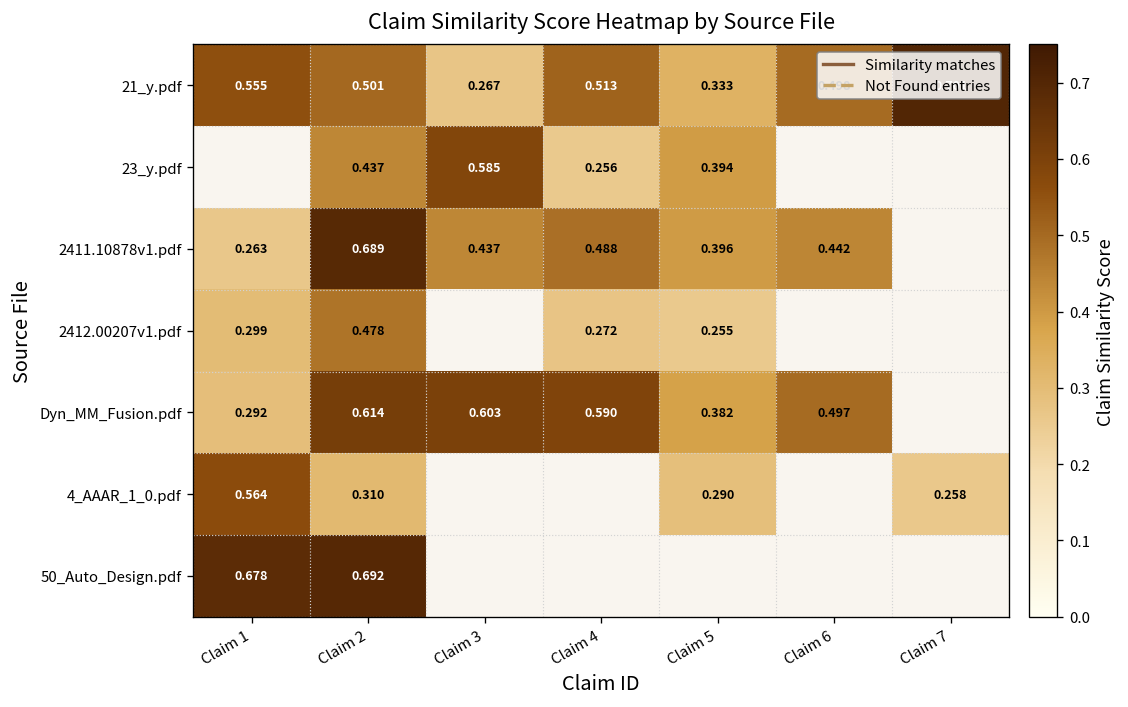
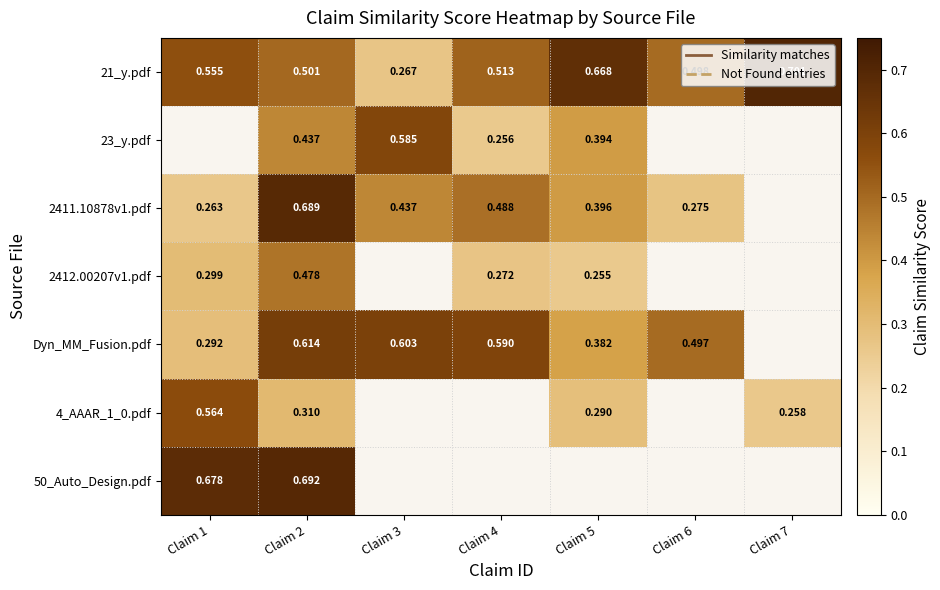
21_y.pdf, Claim 5: 0.333 -> 0.668
2411.10878v1.pdf, Claim 6: 0.442 -> 0.275
